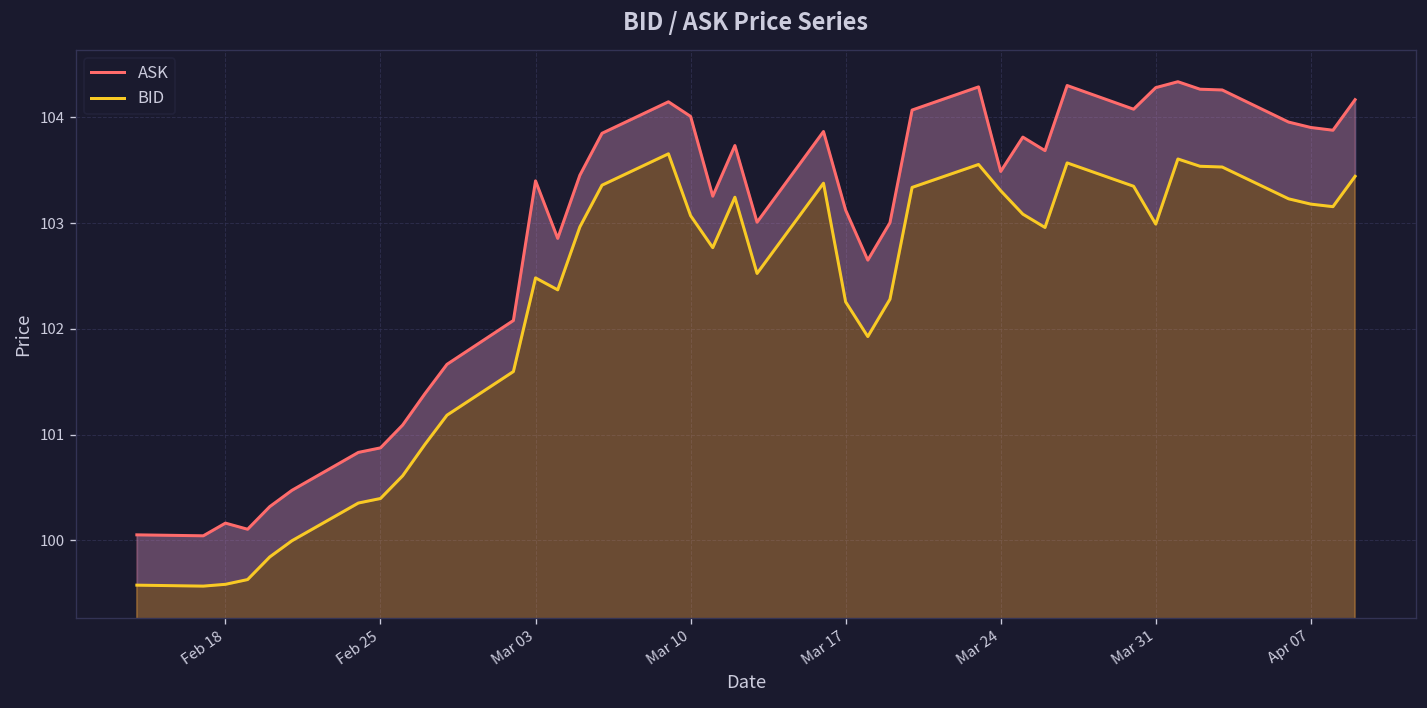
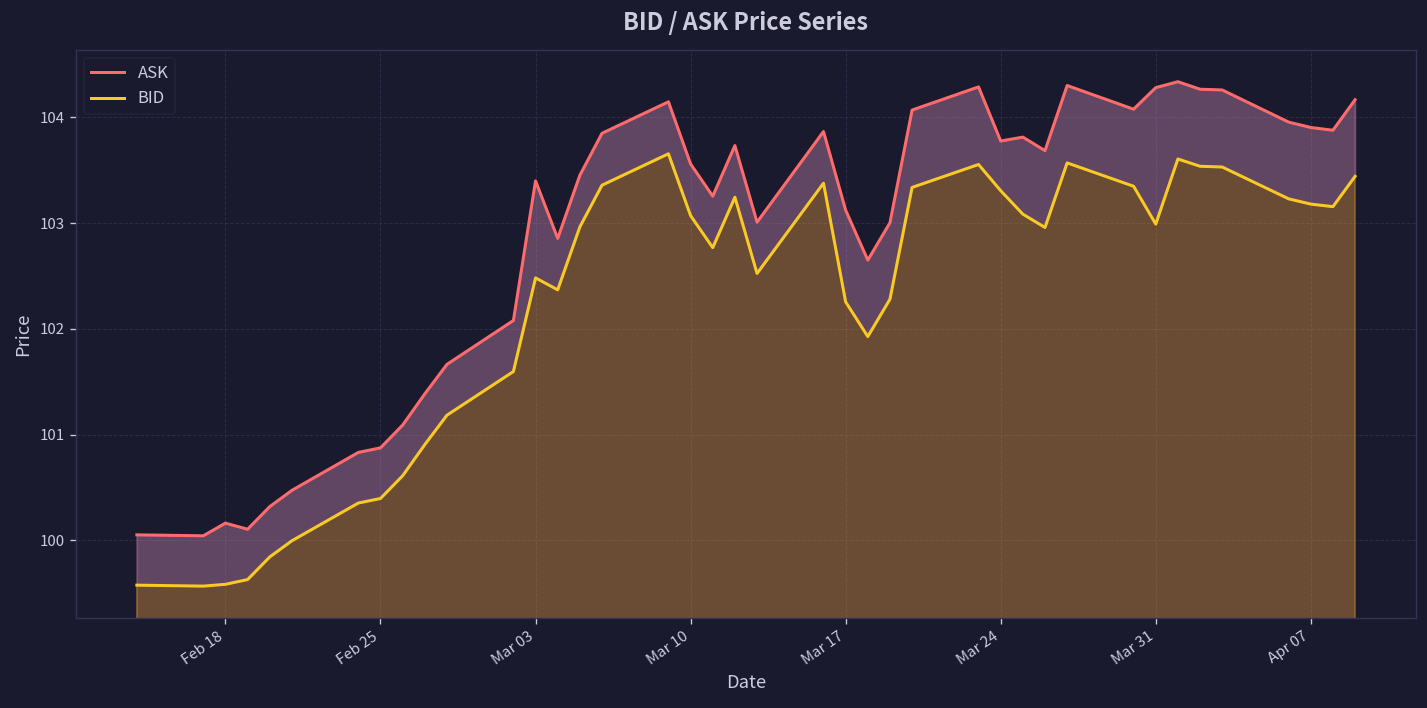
ASK, Mar 10: 104.0 -> 103.6
ASK, Mar 24: 103.5 -> 103.8
